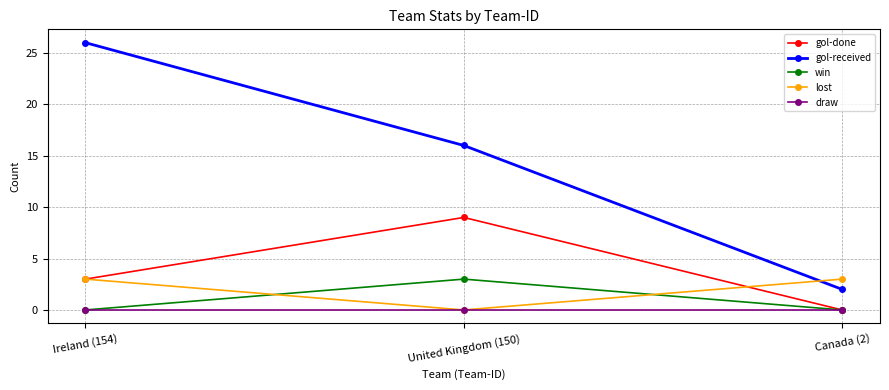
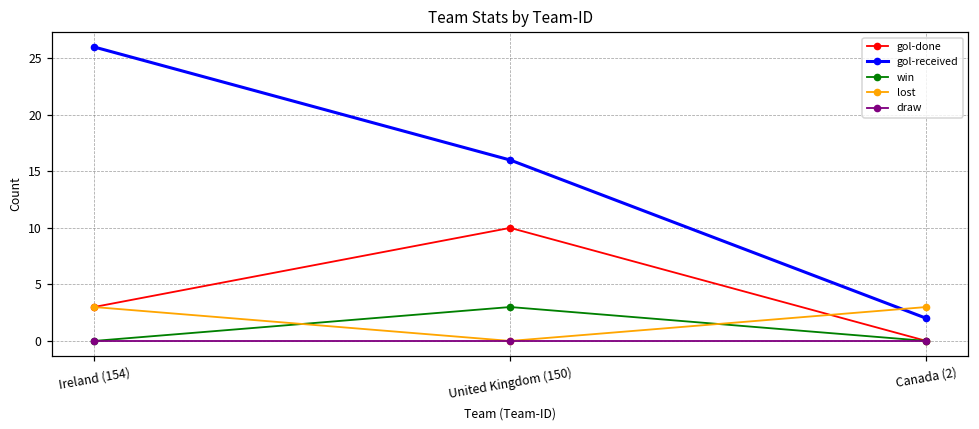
gol-done, United Kingdom (150): 9 -> 10
